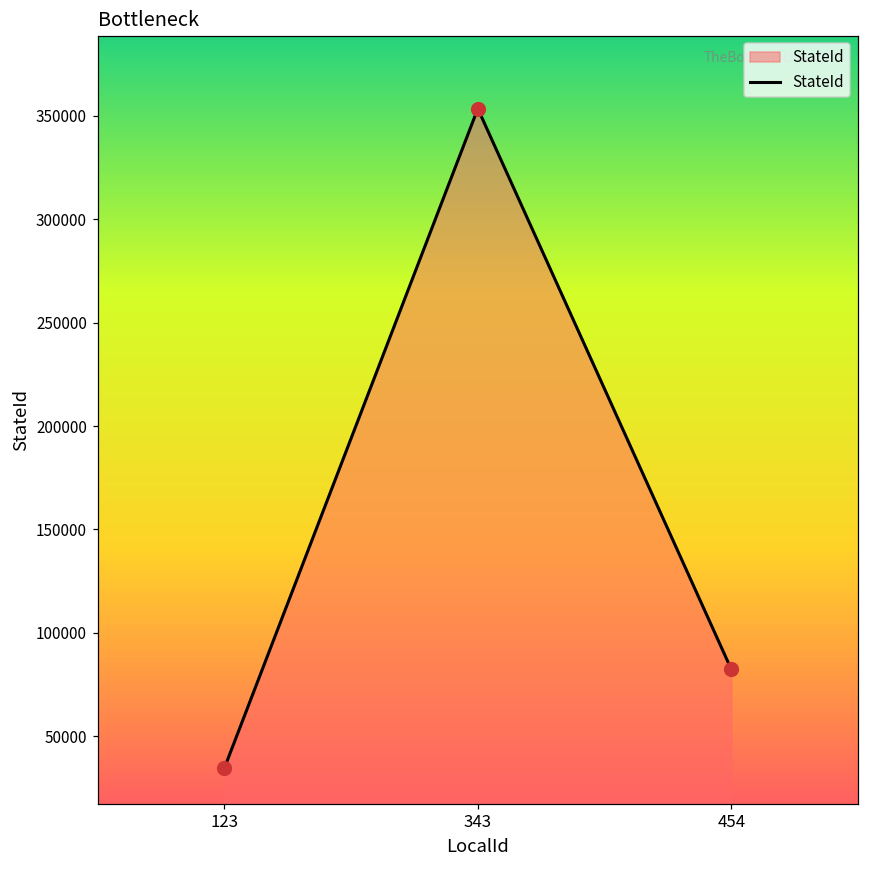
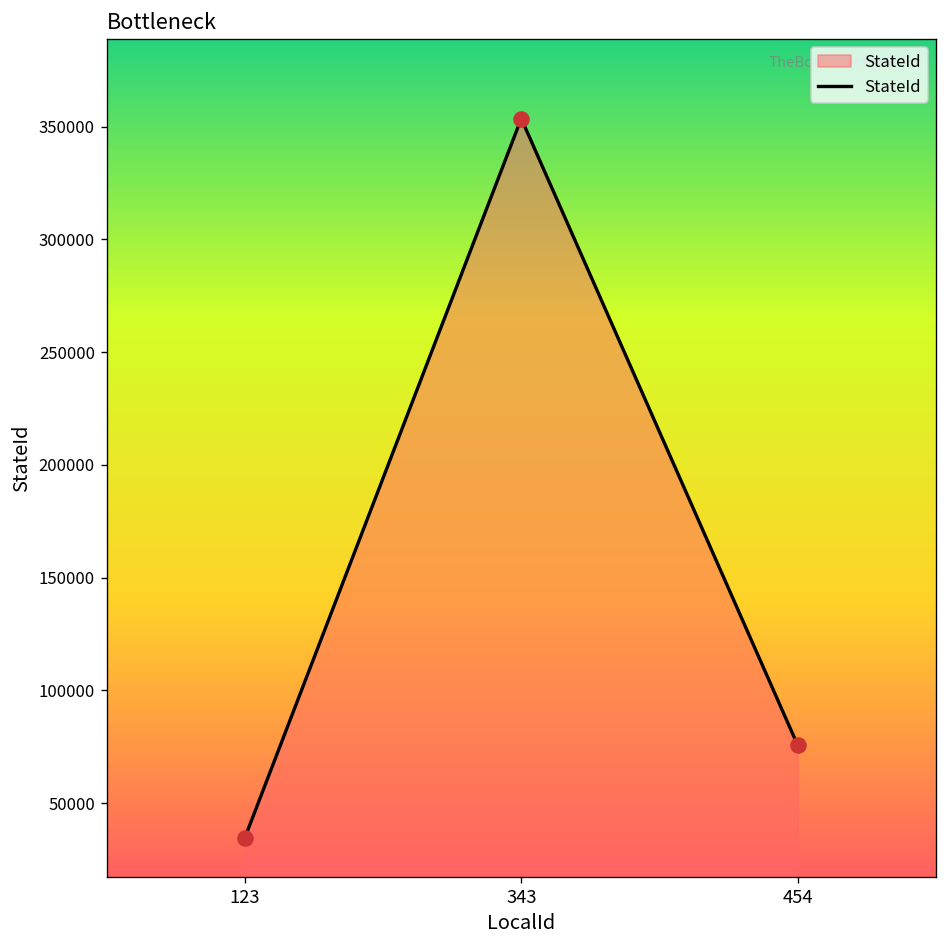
454: 82000 -> 76000
